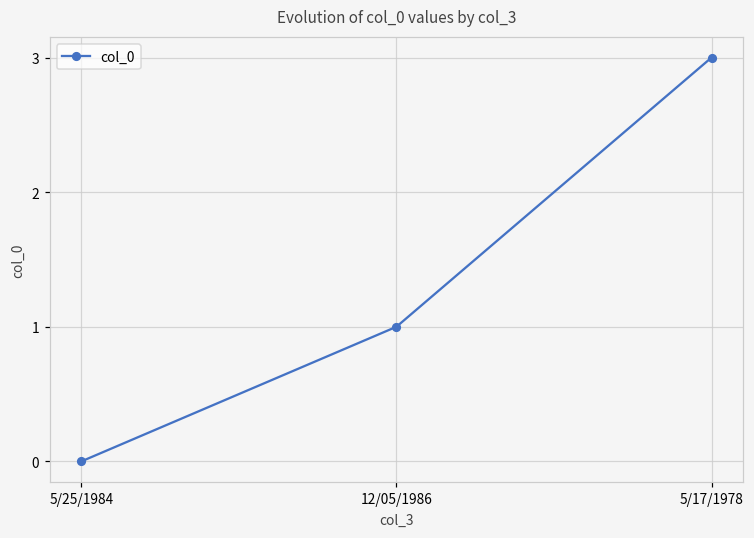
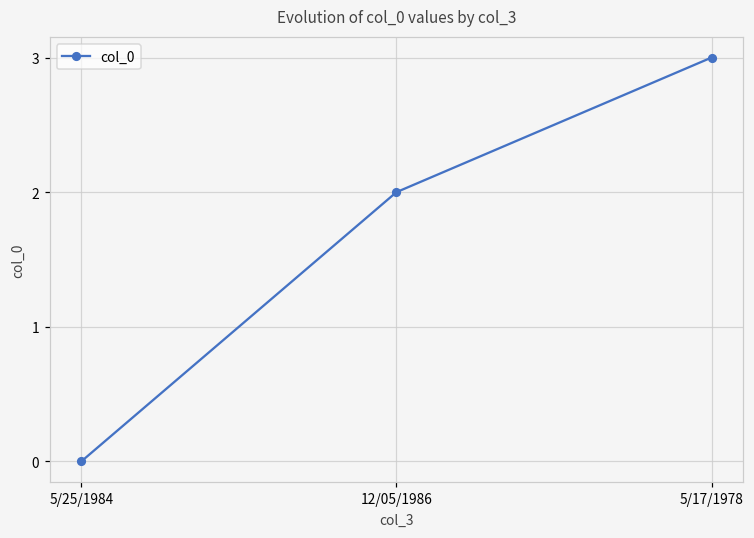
12/05/1986: 1 -> 2
